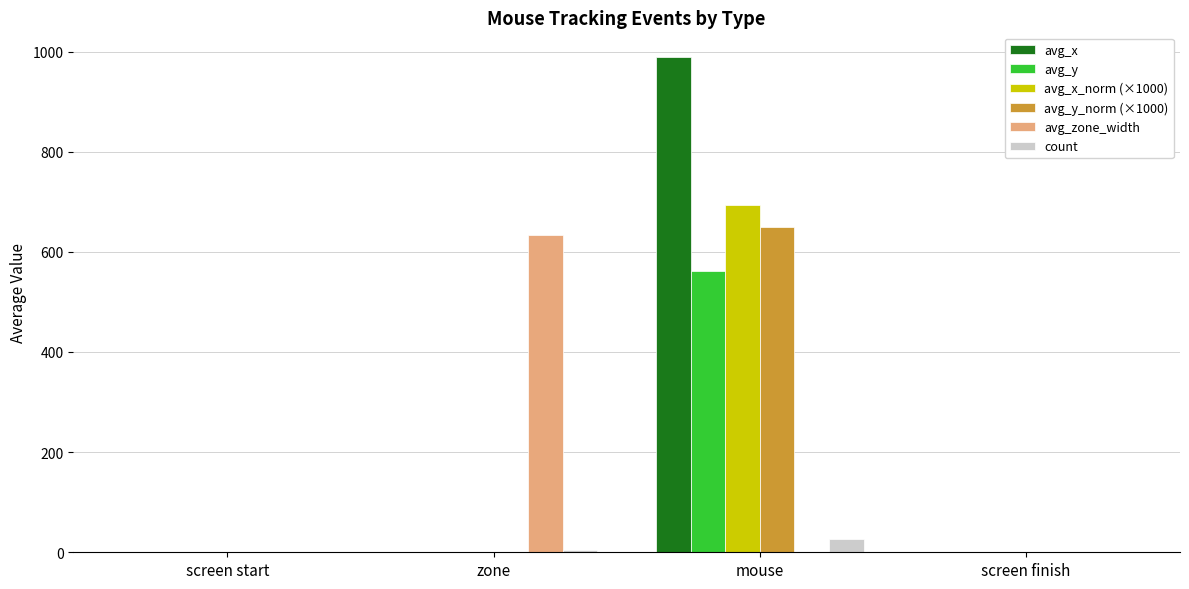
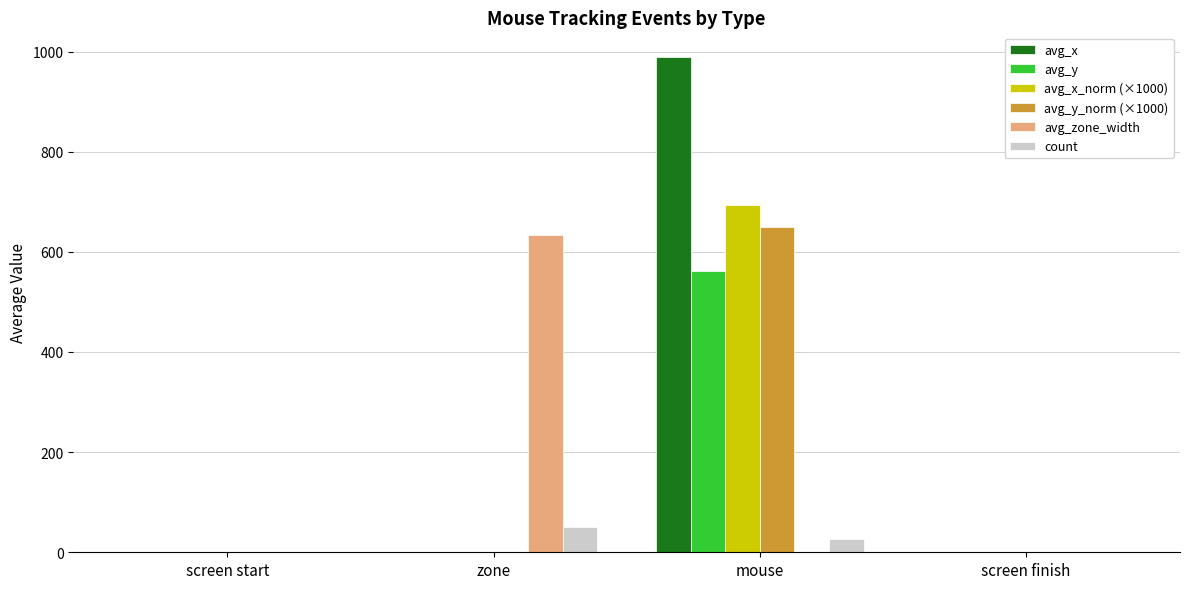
count, zone: 10 -> 50
